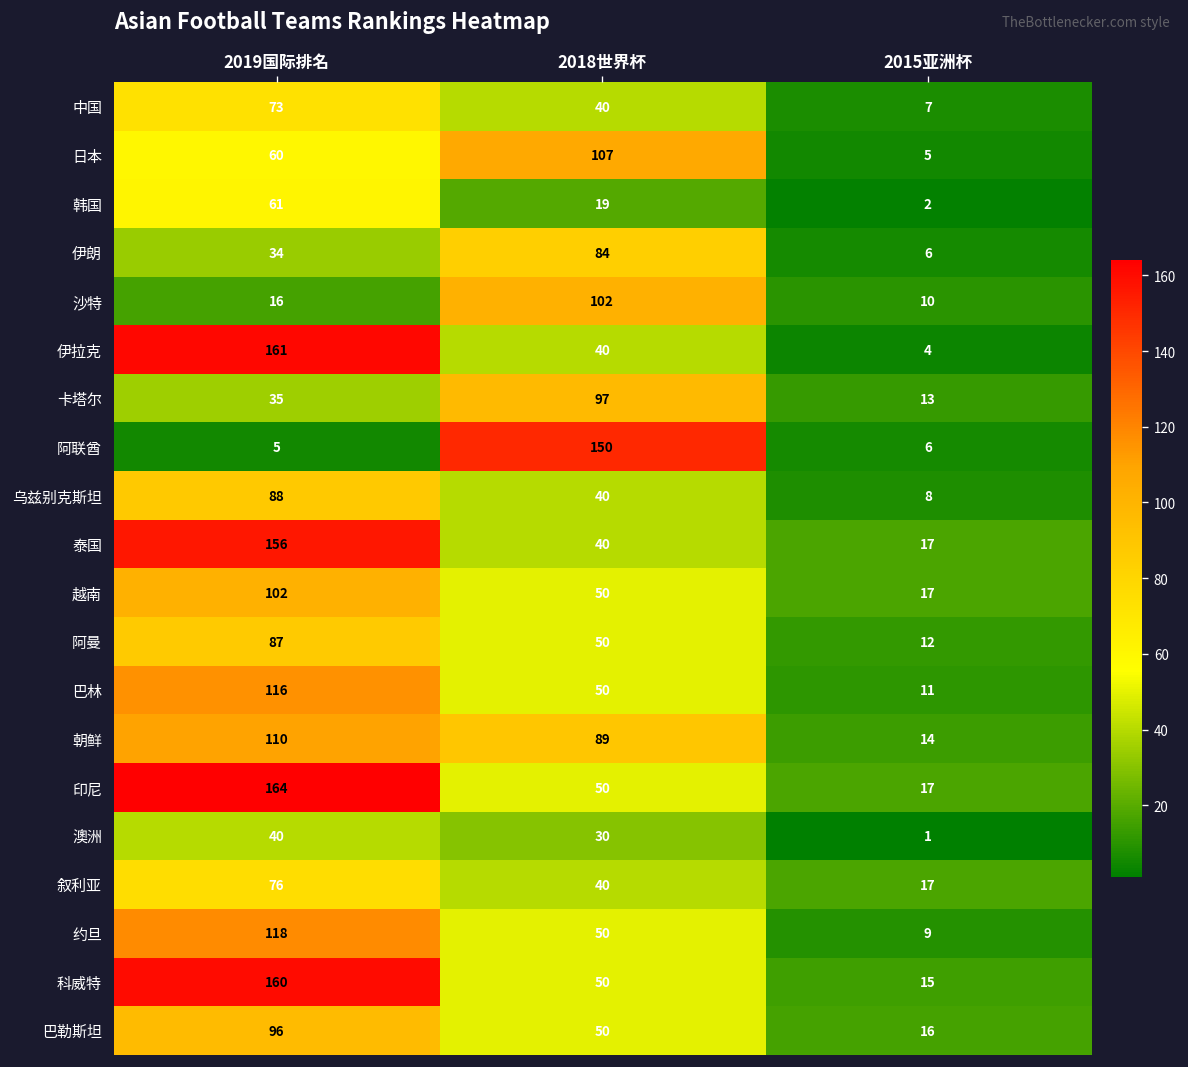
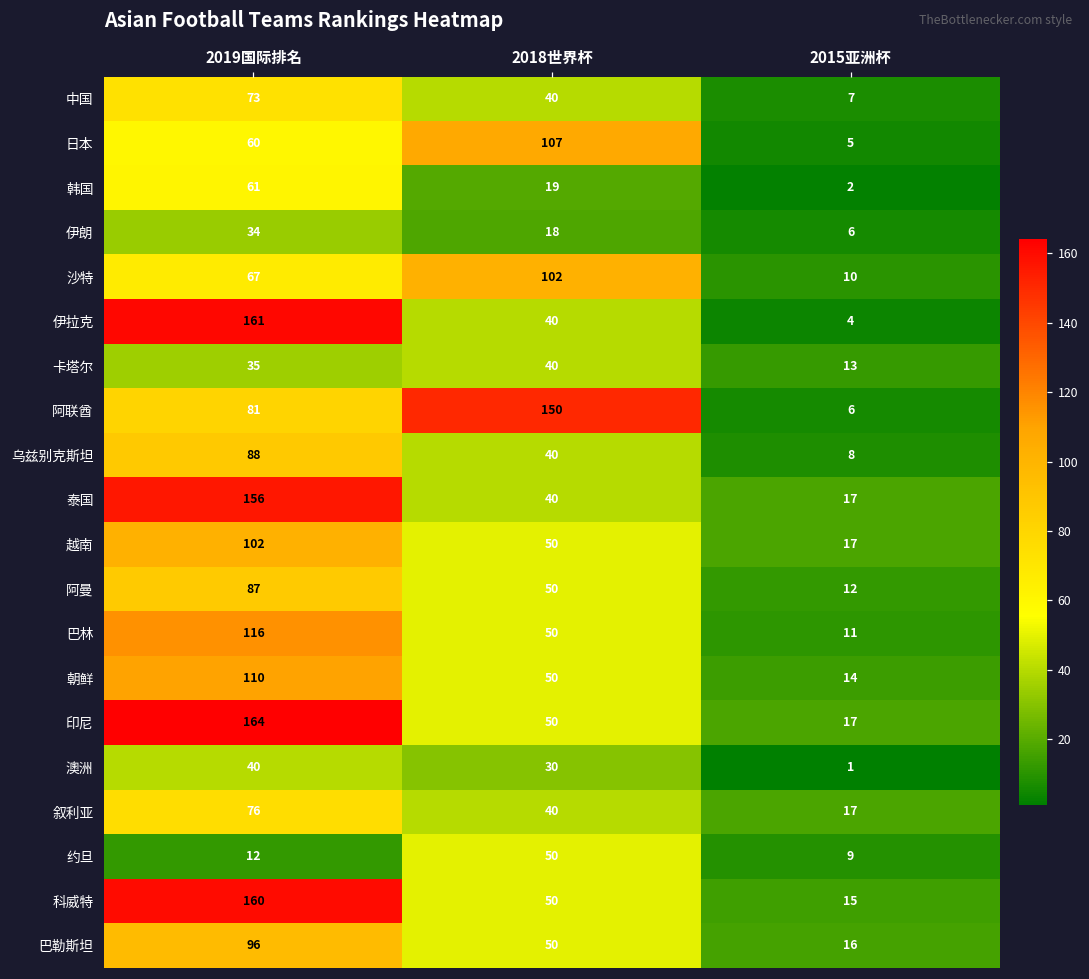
伊朗, 2018世界杯: 84 -> 18
沙特, 2019国际排名: 16 -> 67
卡塔尔, 2018世界杯: 97 -> 40
阿联酋, 2019国际排名: 5 -> 81
朝鲜, 2018世界杯: 89 -> 50
约旦, 2019国际排名: 118 -> 12
